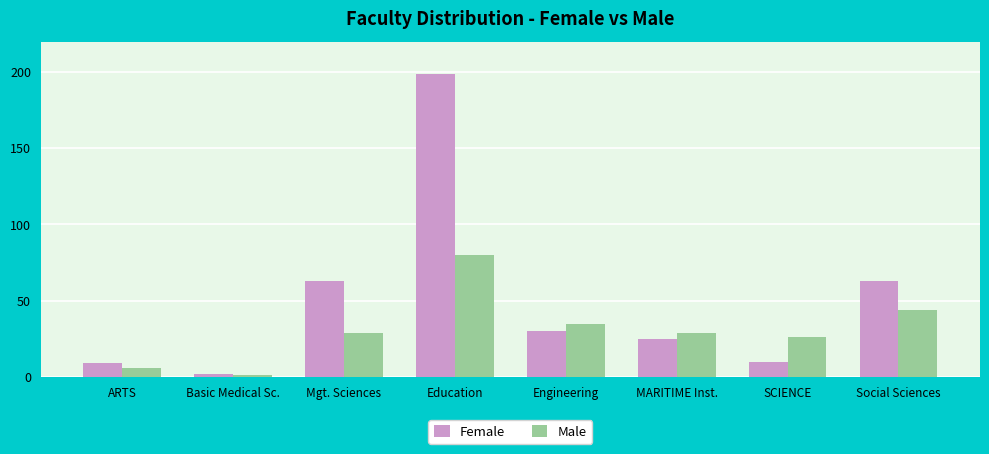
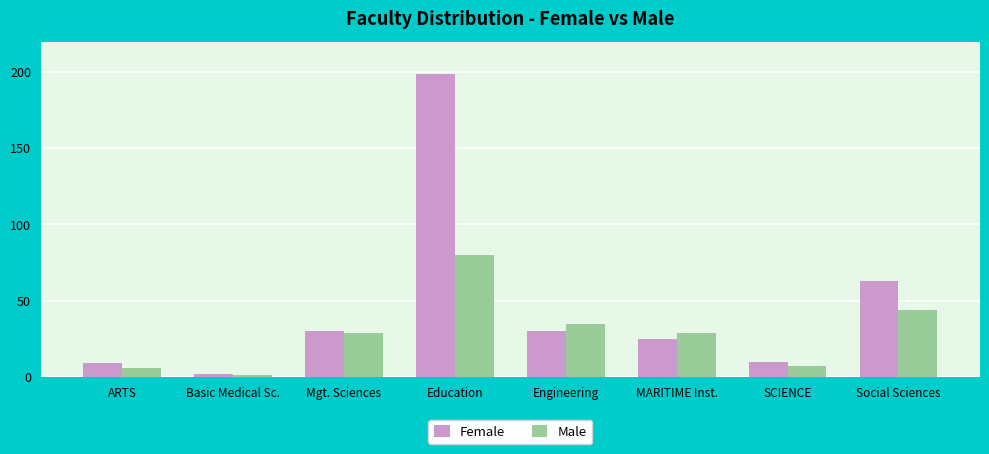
Female, Mgt. Sciences: 63 -> 30
Male, SCIENCE: 26 -> 7
